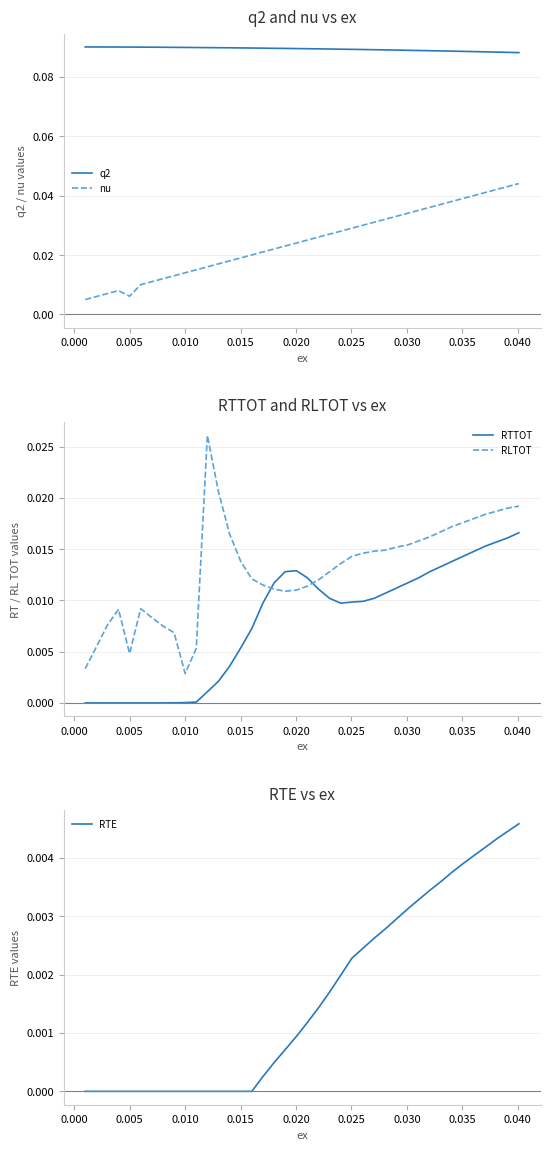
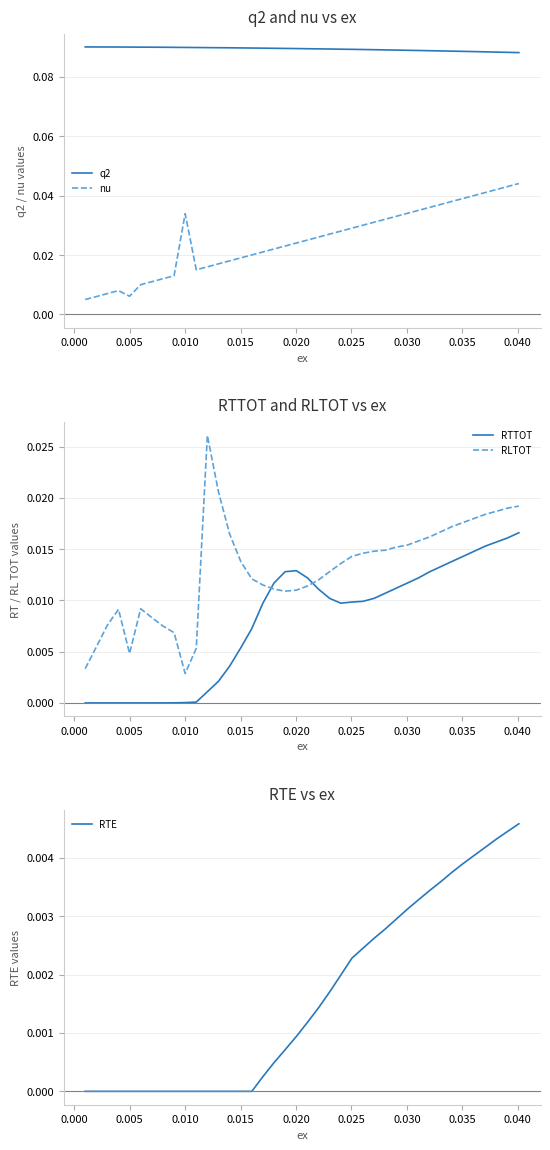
q2 and nu vs ex, nu, 0.010: 0.014 -> 0.034
